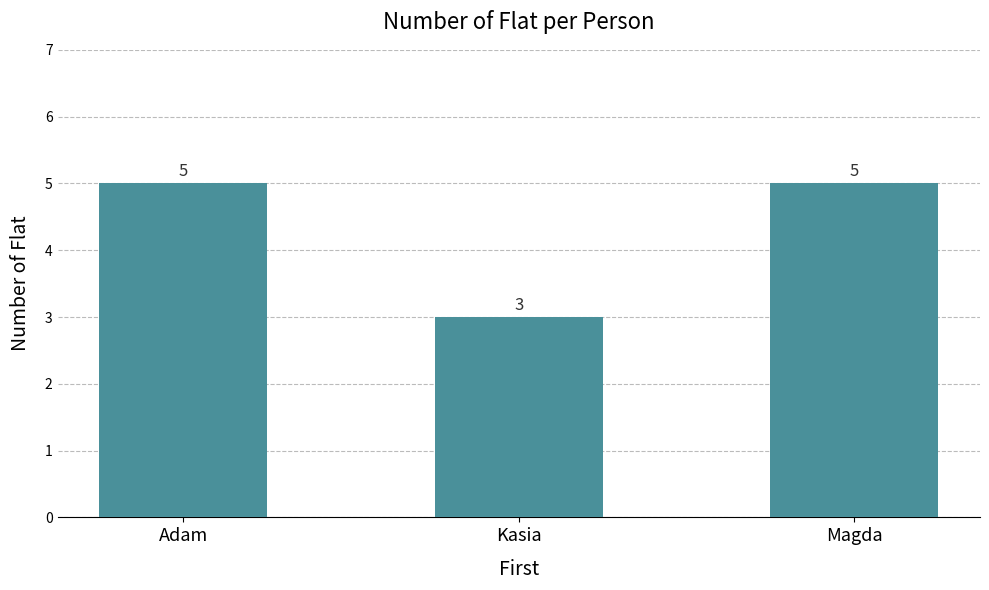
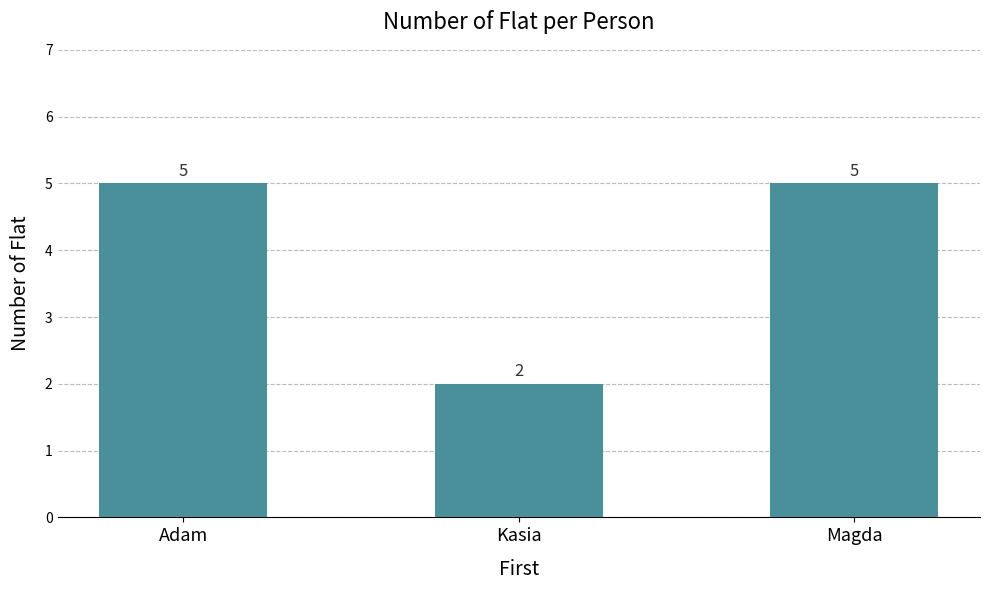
Kasia: 3 -> 2
